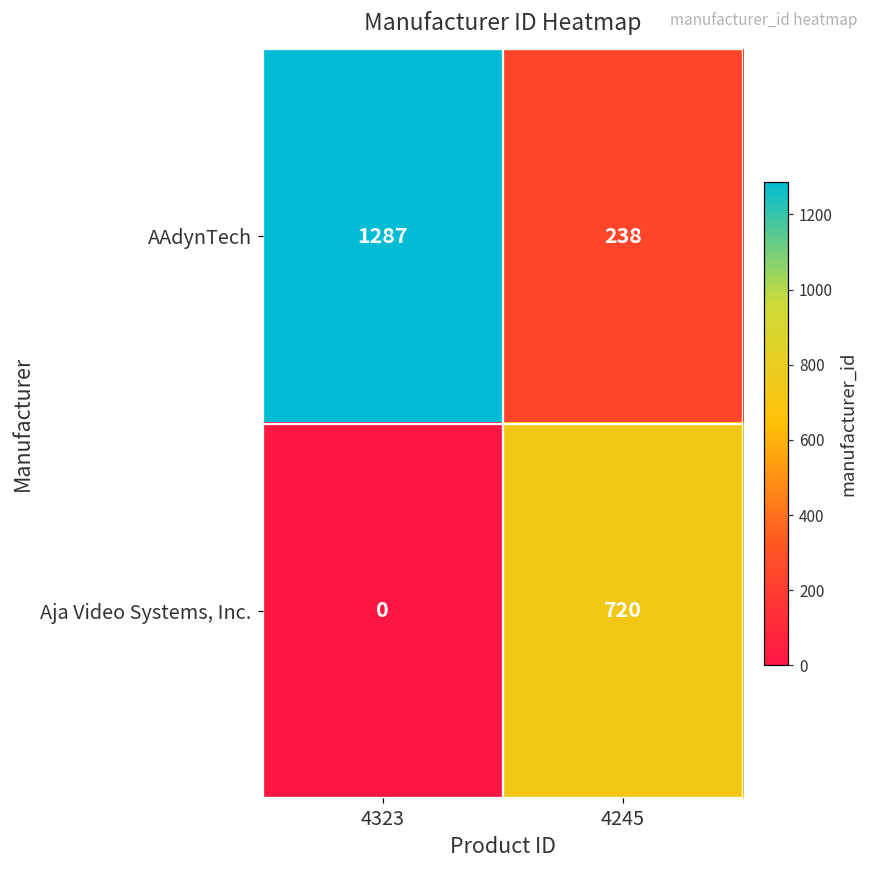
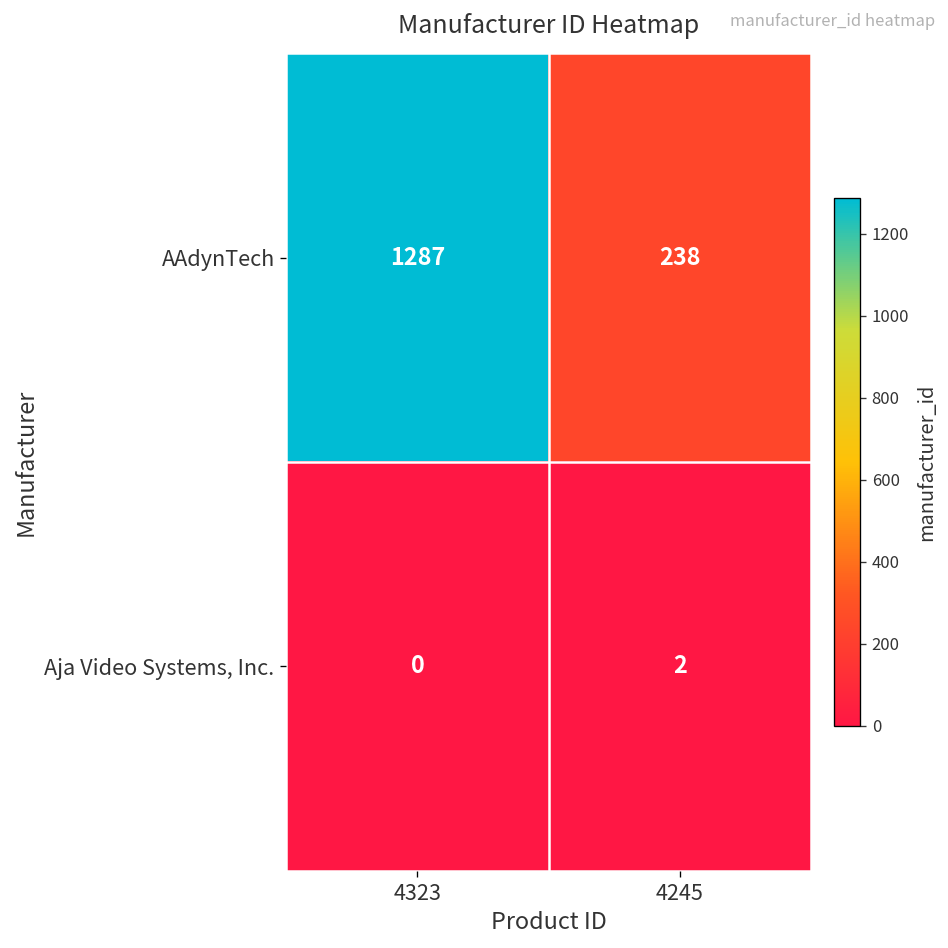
Aja Video Systems, Inc., 4245: 720 -> 2
